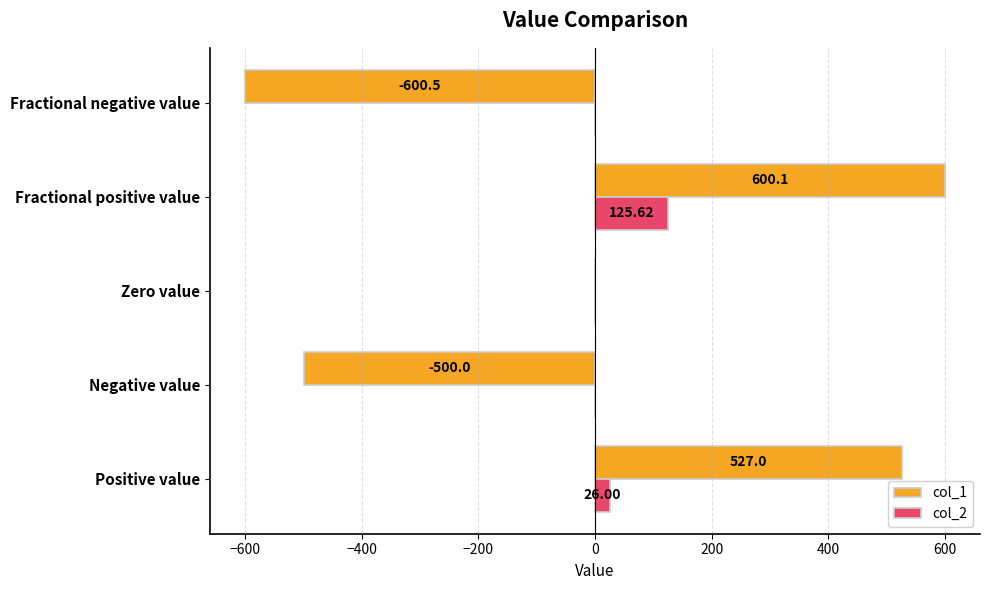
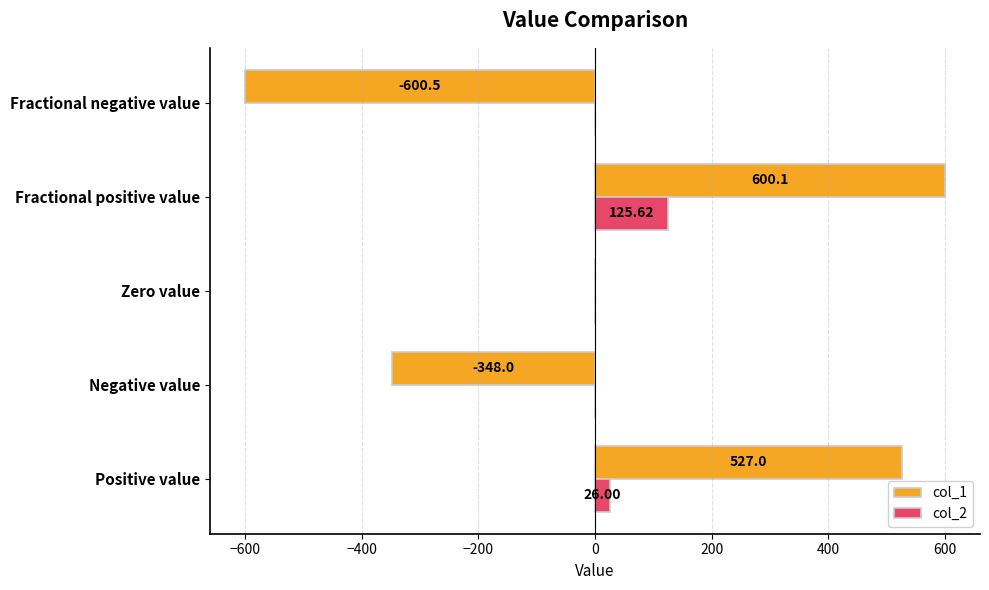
col_1, Negative value: -500.0 -> -348.0
